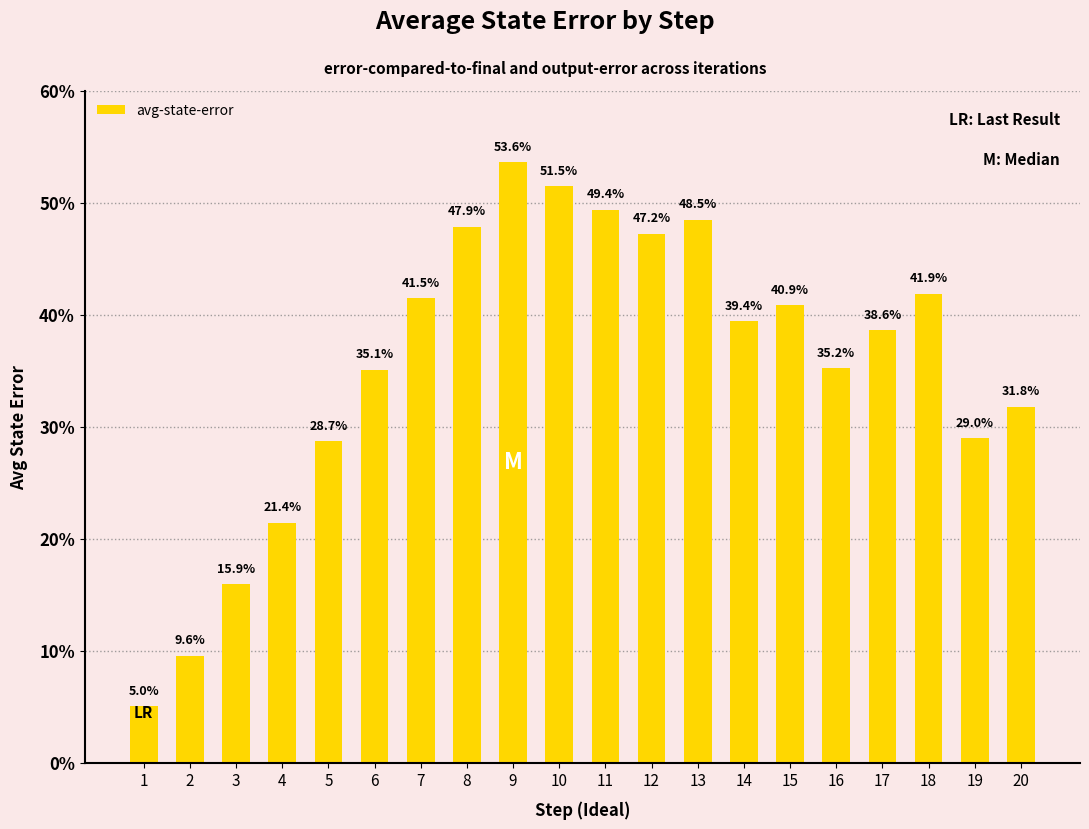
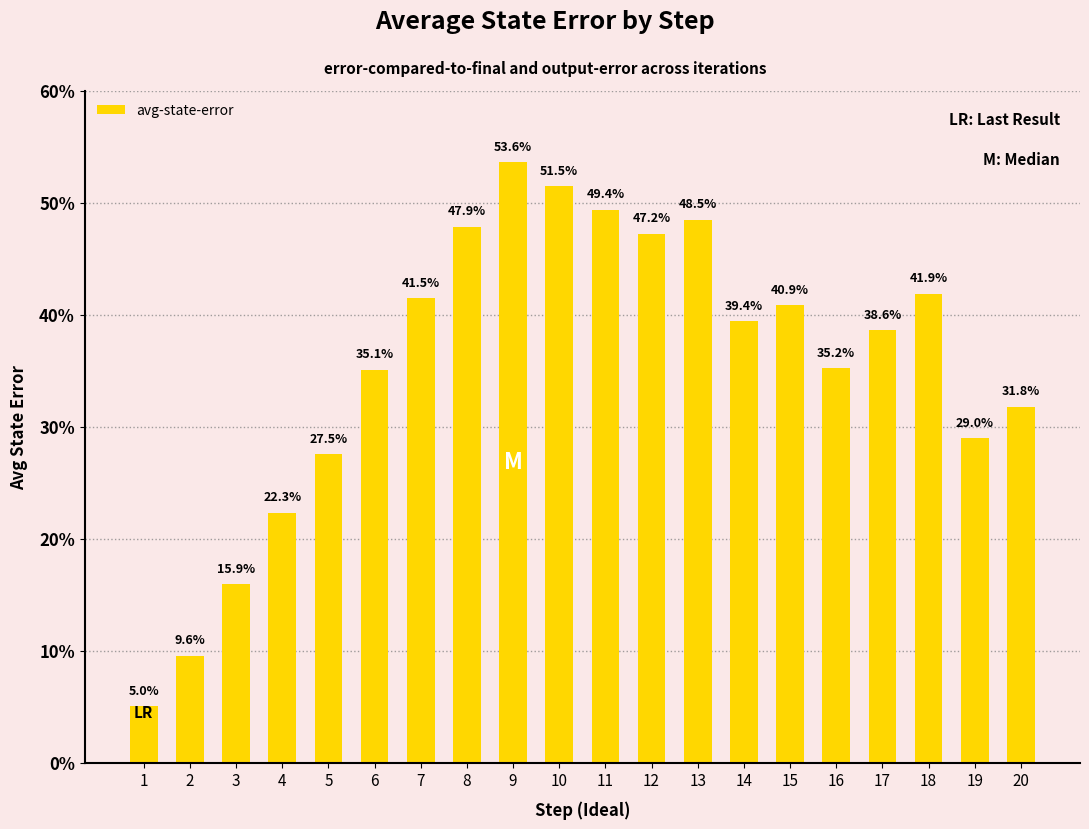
4: 21.4% -> 22.3%
5: 28.7% -> 27.5%
